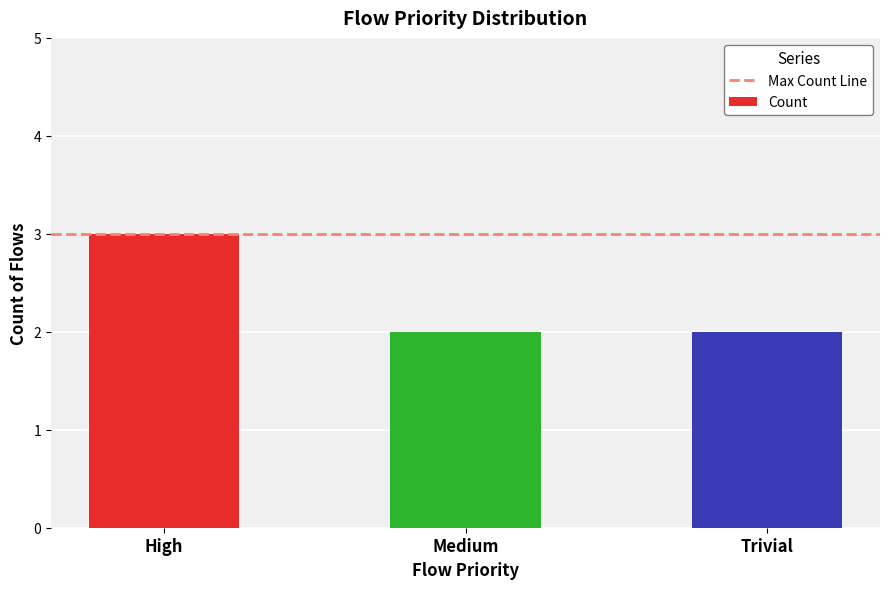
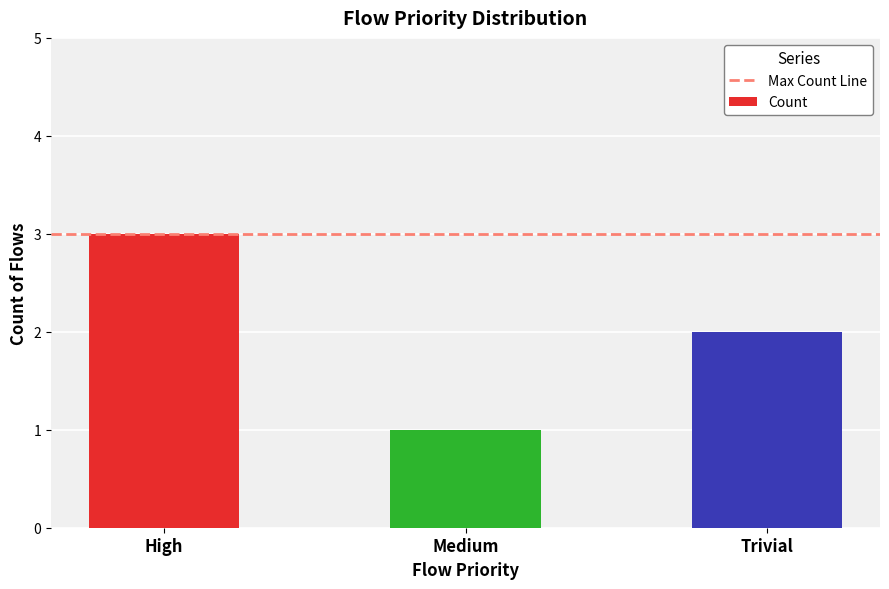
Medium: 2 -> 1
